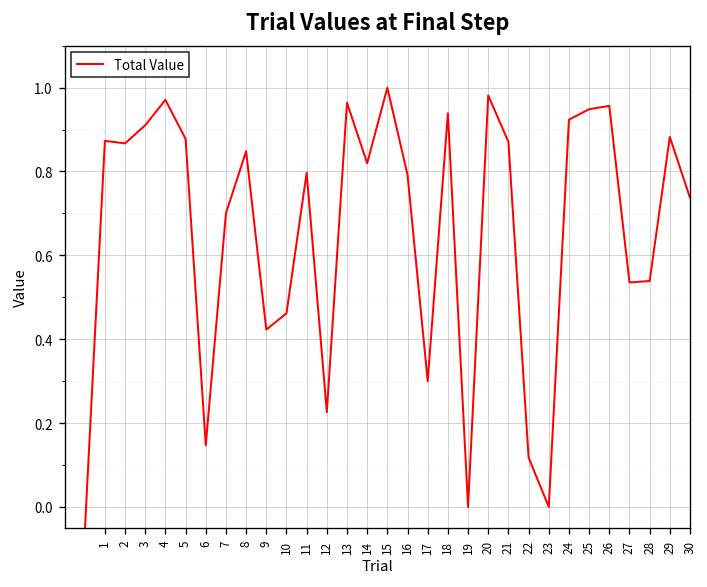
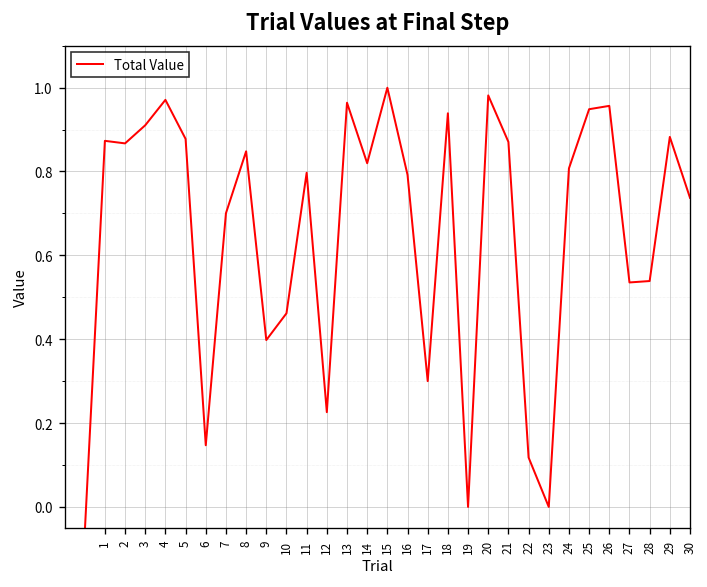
9: 0.42 -> 0.40
24: 0.92 -> 0.81
